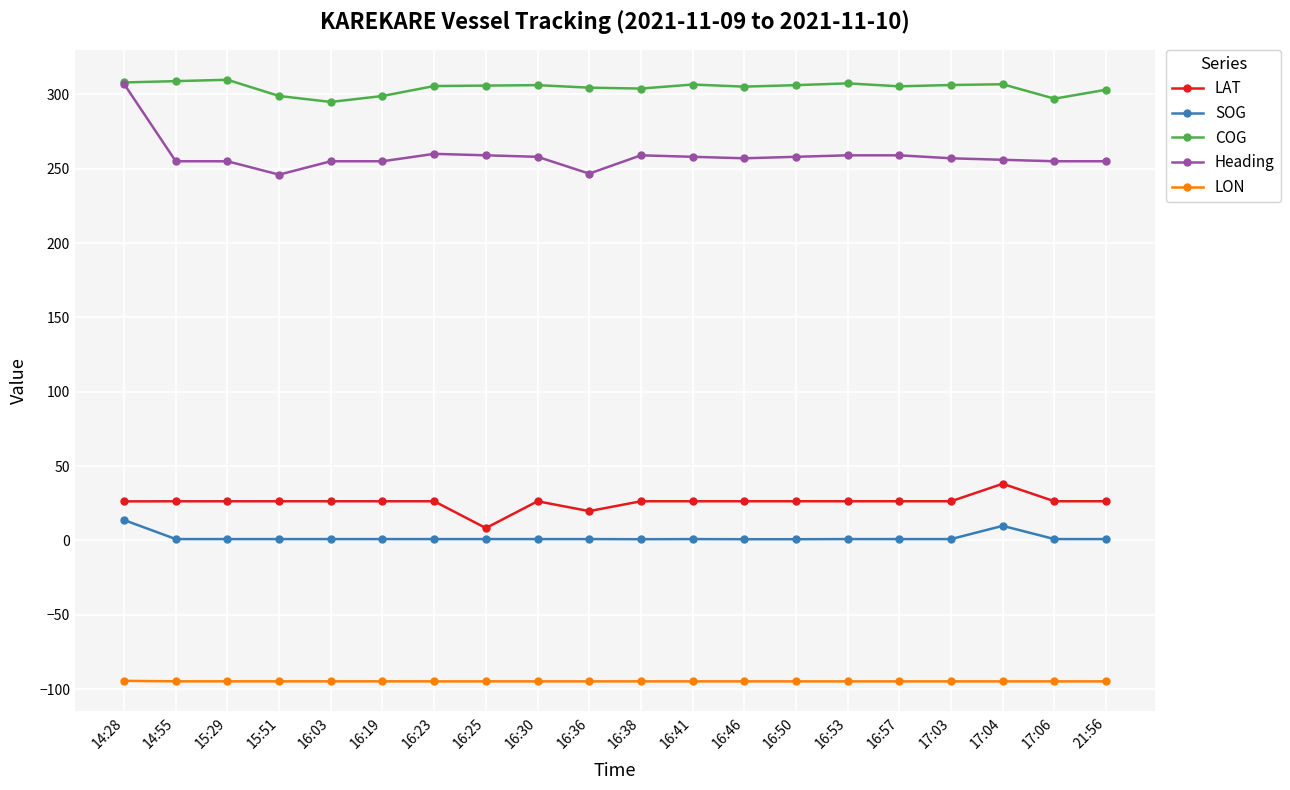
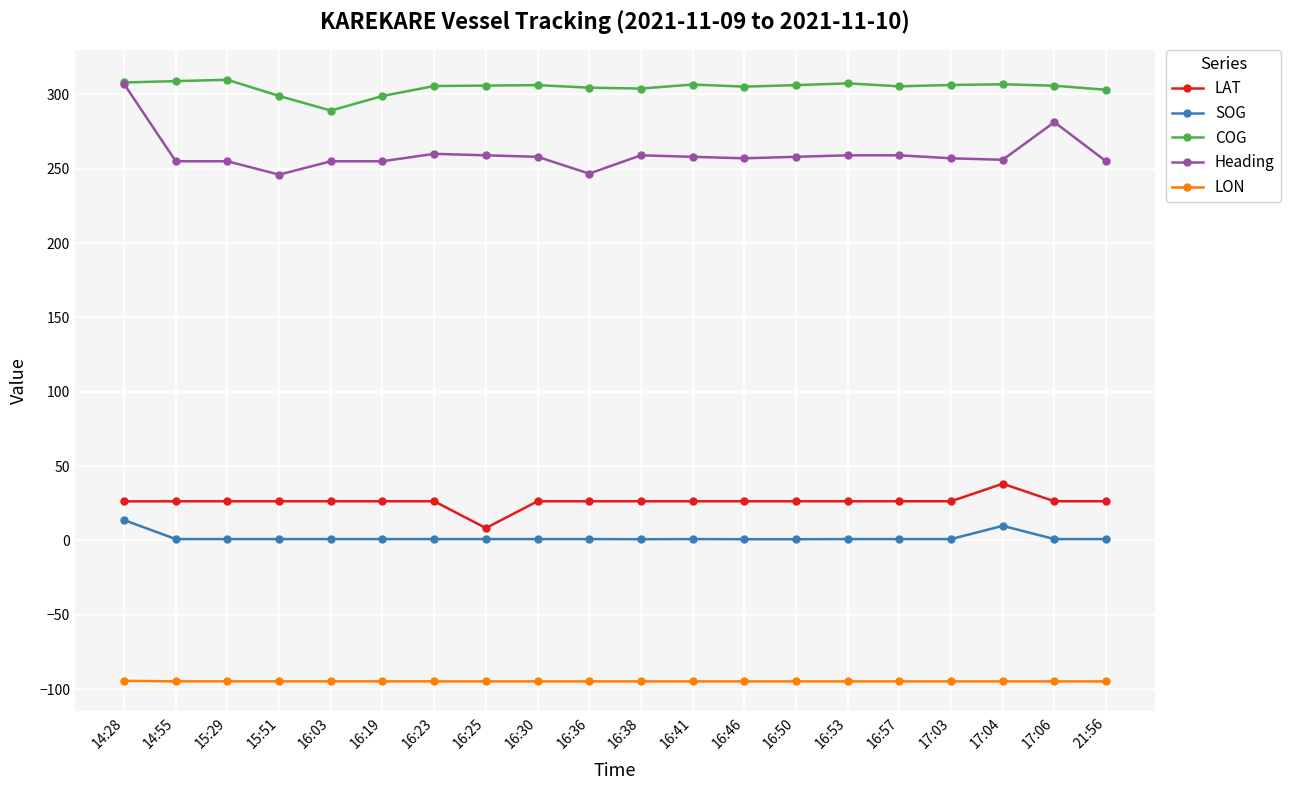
COG, 16:03: 295 -> 289
LAT, 16:36: 20 -> 26
COG, 17:06: 297 -> 306
Heading, 17:06: 255 -> 281
